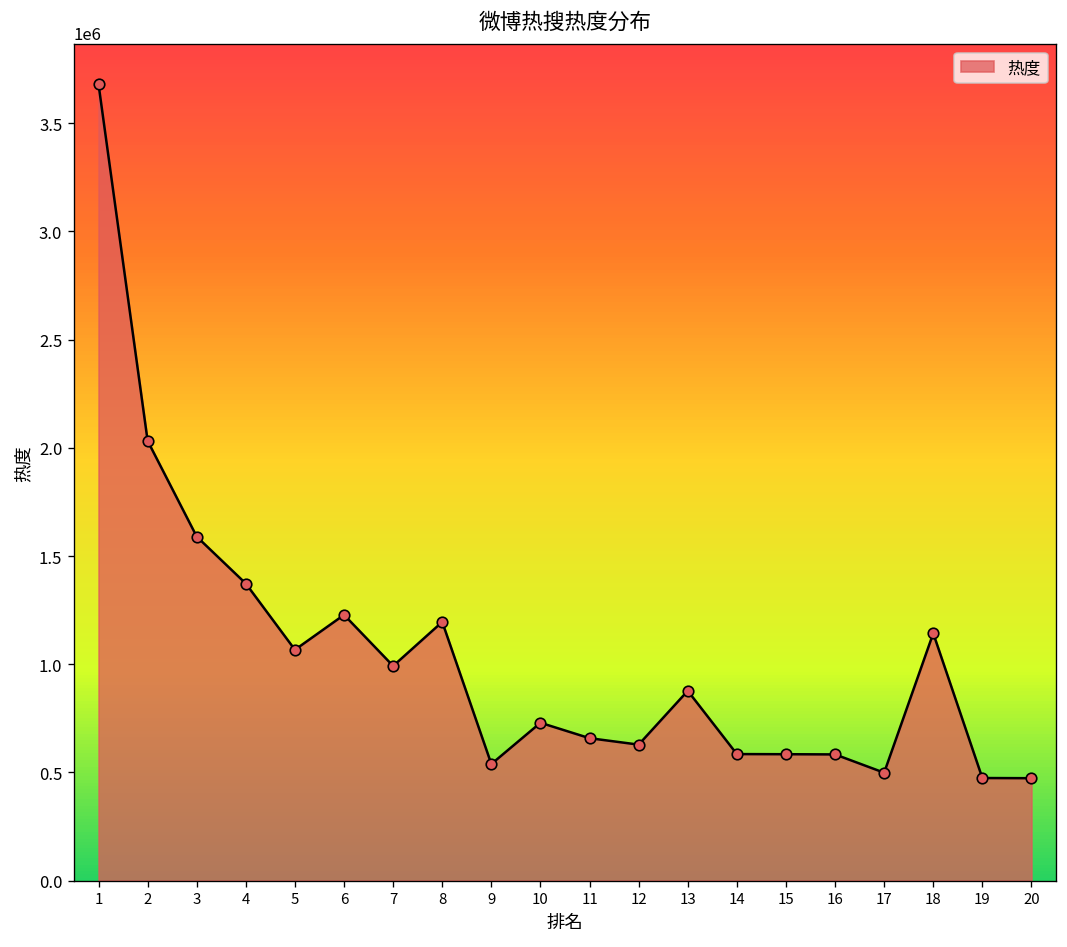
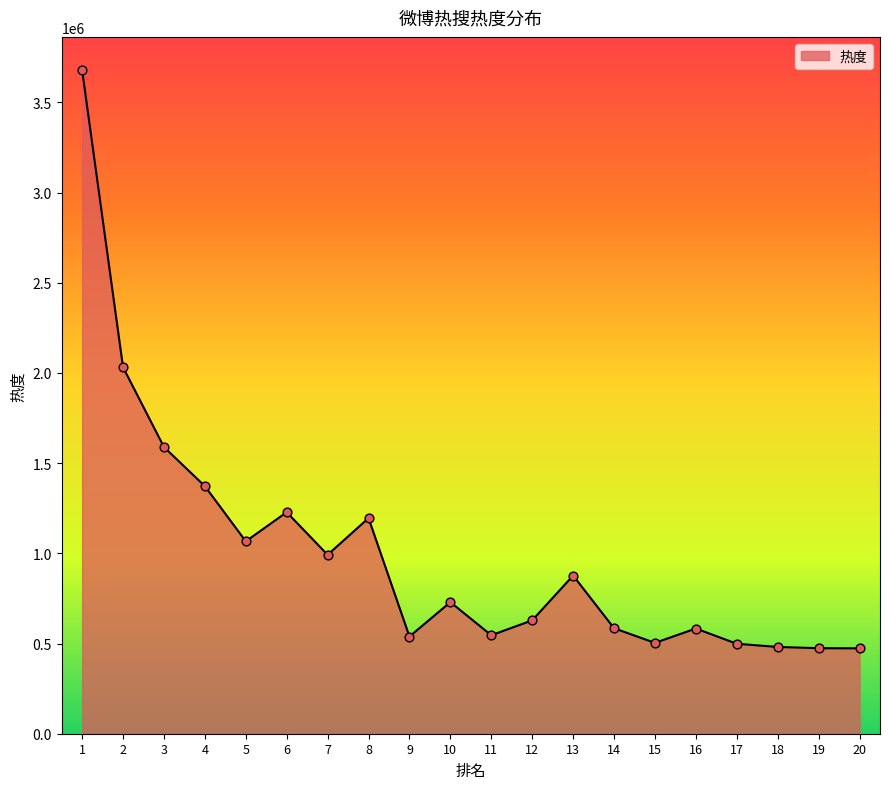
11: 660000 -> 550000
15: 580000 -> 500000
18: 1140000 -> 480000
